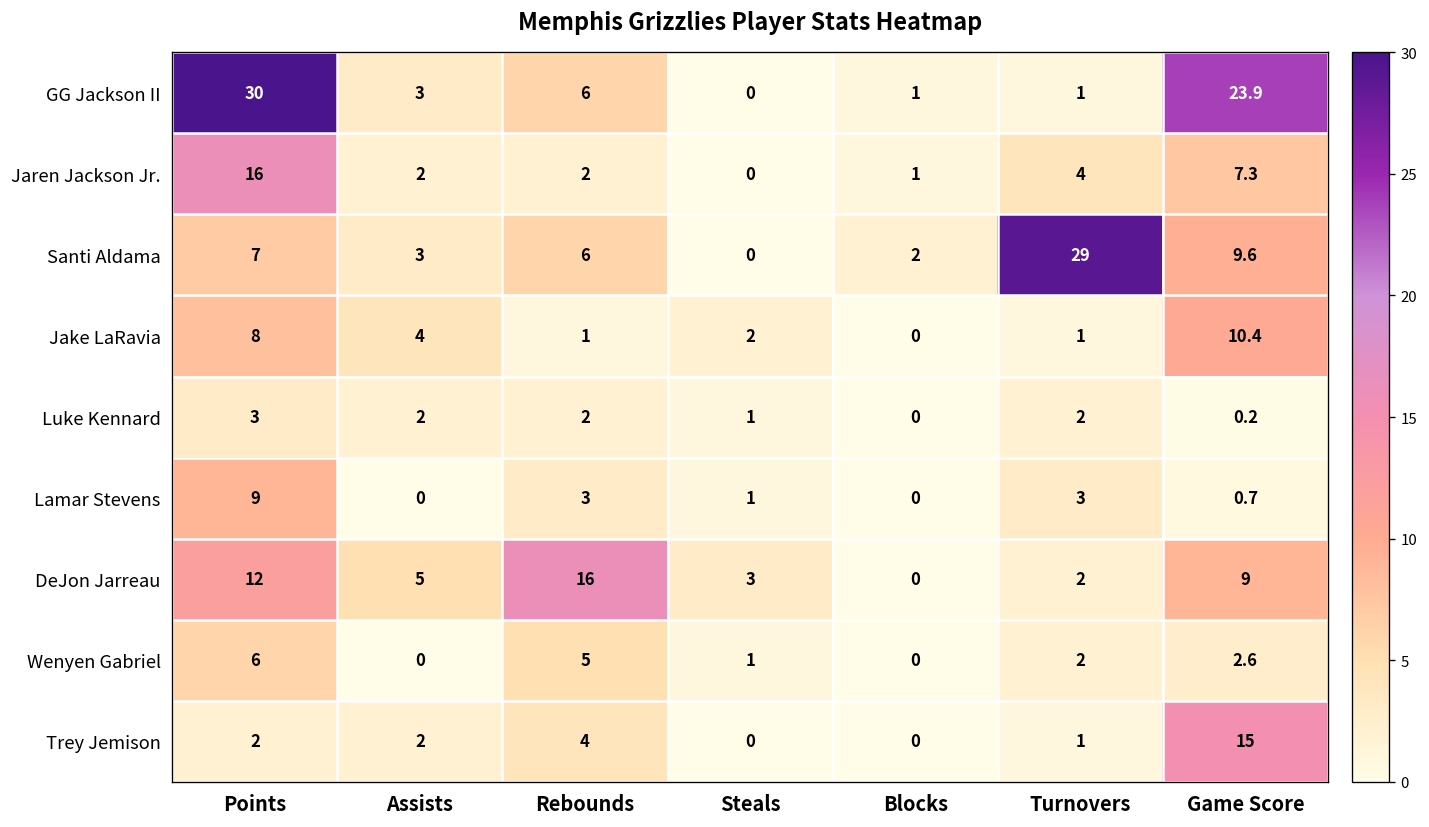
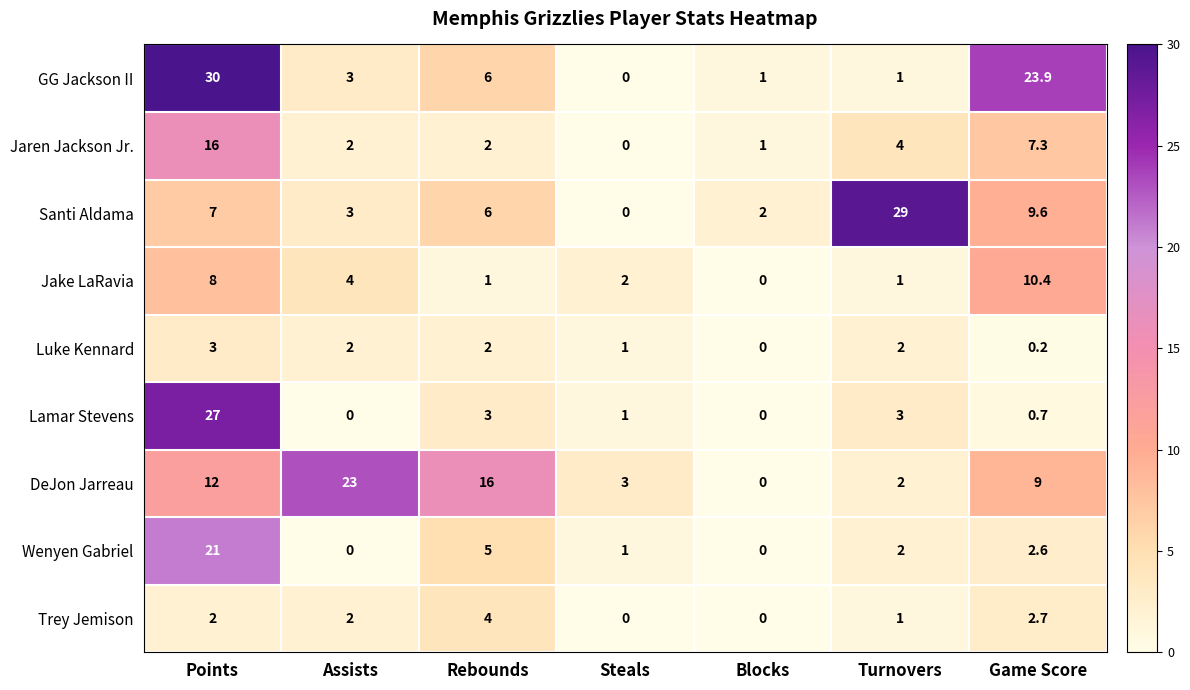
Lamar Stevens, Points: 9 -> 27
DeJon Jarreau, Assists: 5 -> 23
Wenyen Gabriel, Points: 6 -> 21
Trey Jemison, Game Score: 15 -> 2.7
